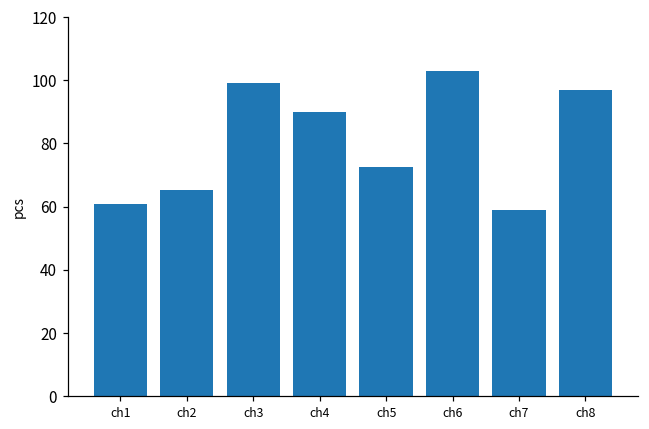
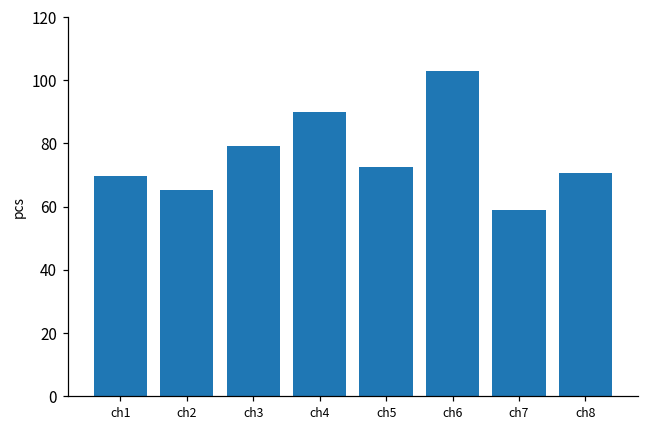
ch1: 61 -> 70
ch3: 99 -> 79
ch8: 97 -> 71
